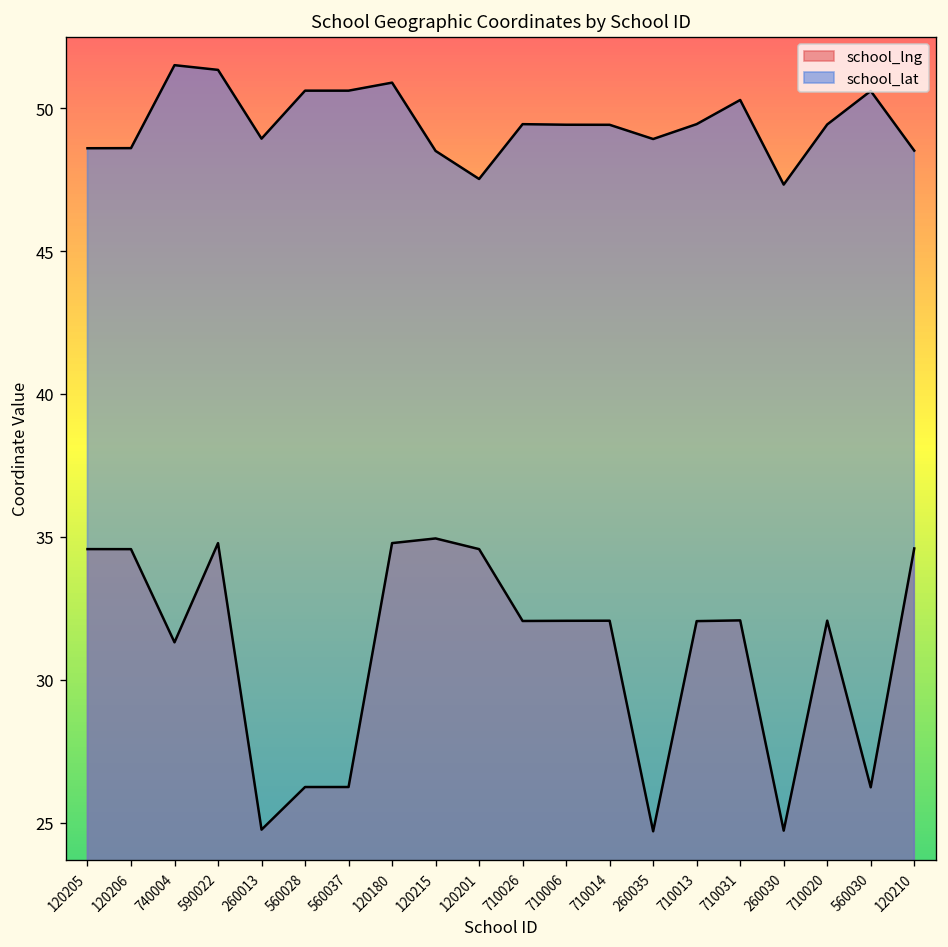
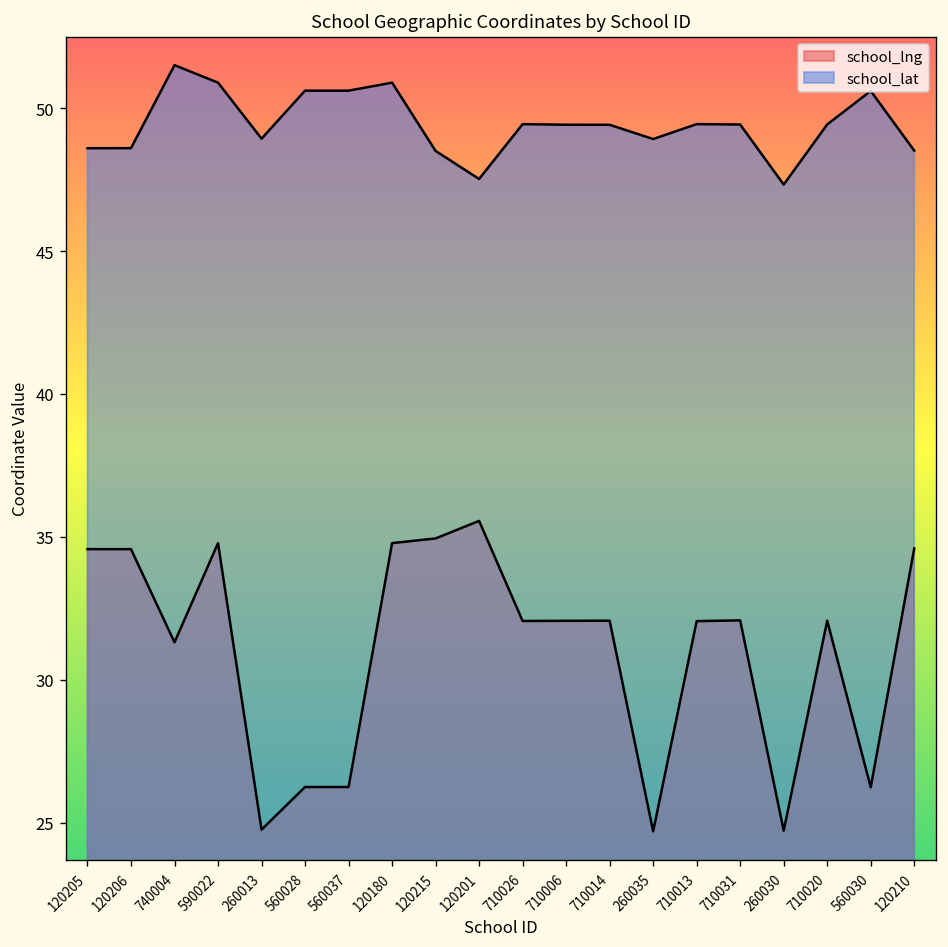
school_lat, 590022: 51.3 -> 50.9
school_lng, 120201: 34.6 -> 35.6
school_lat, 710031: 50.3 -> 49.4
